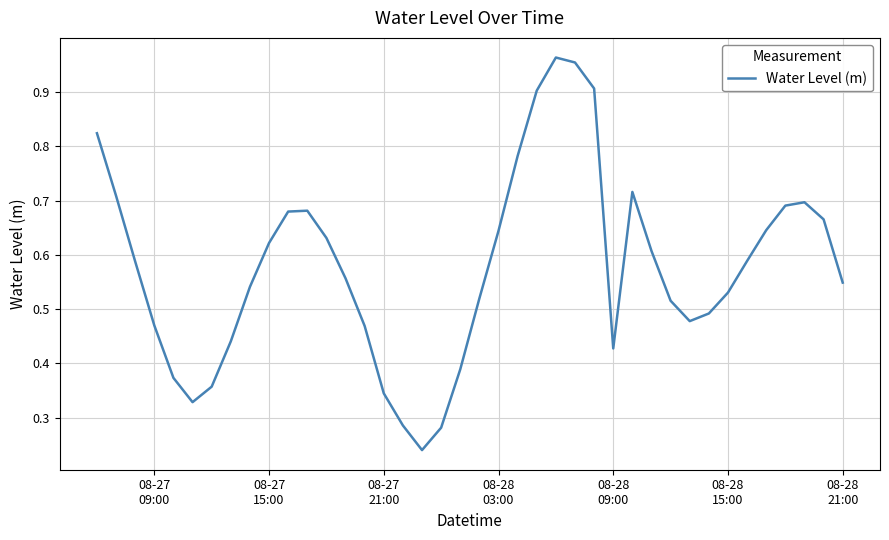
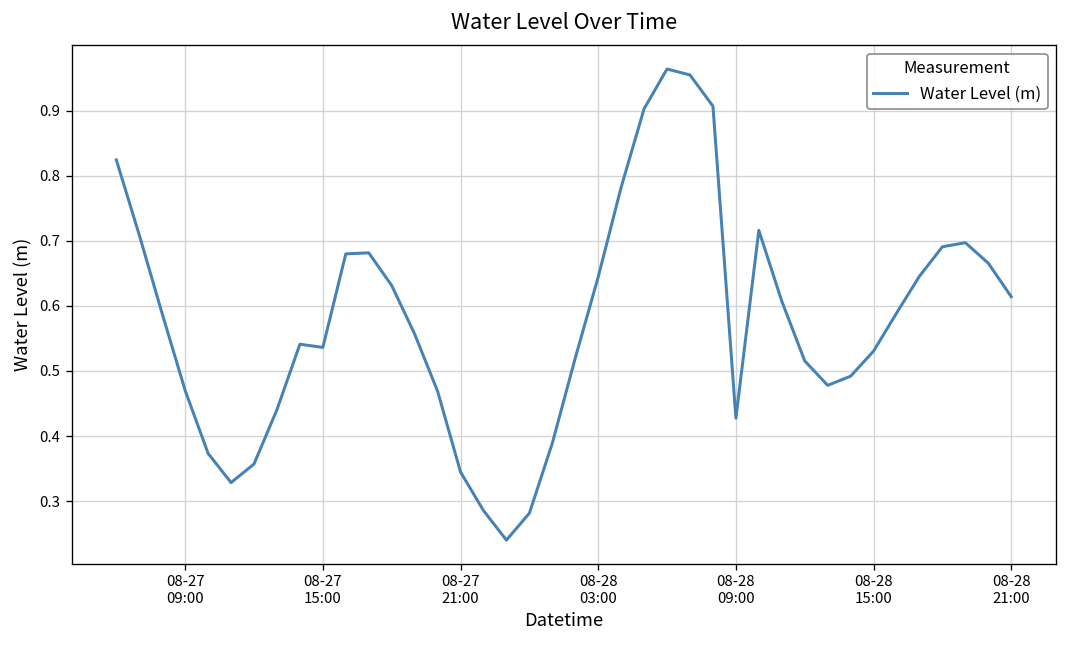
08-27 15:00: 0.62 -> 0.54
08-28 21:00: 0.55 -> 0.61
